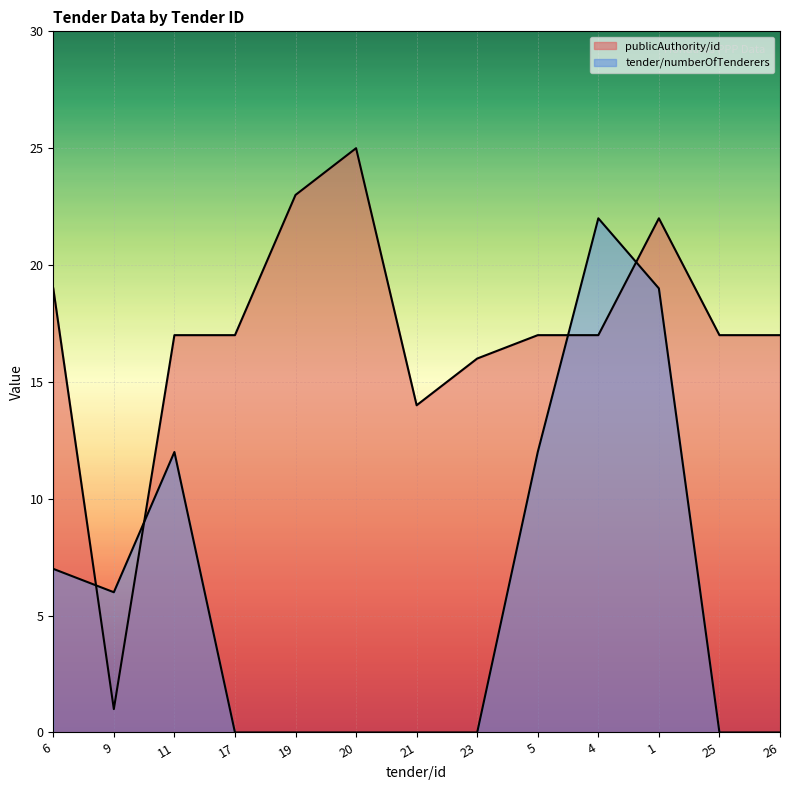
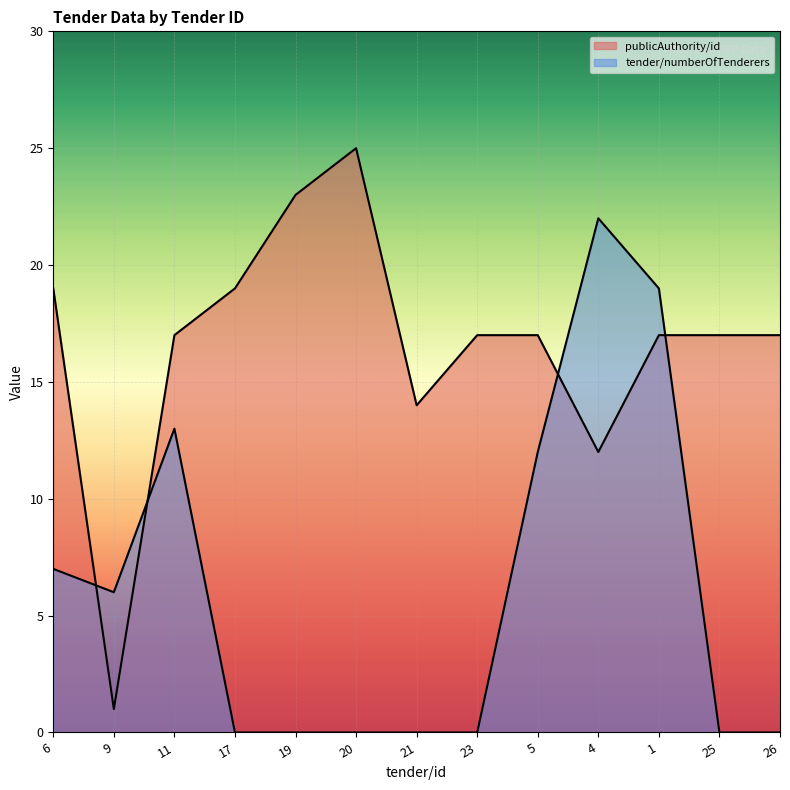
tender/numberOfTenderers, 11: 12 -> 13
publicAuthority/id, 17: 17 -> 19
publicAuthority/id, 23: 16 -> 17
publicAuthority/id, 4: 17 -> 12
publicAuthority/id, 1: 22 -> 17
